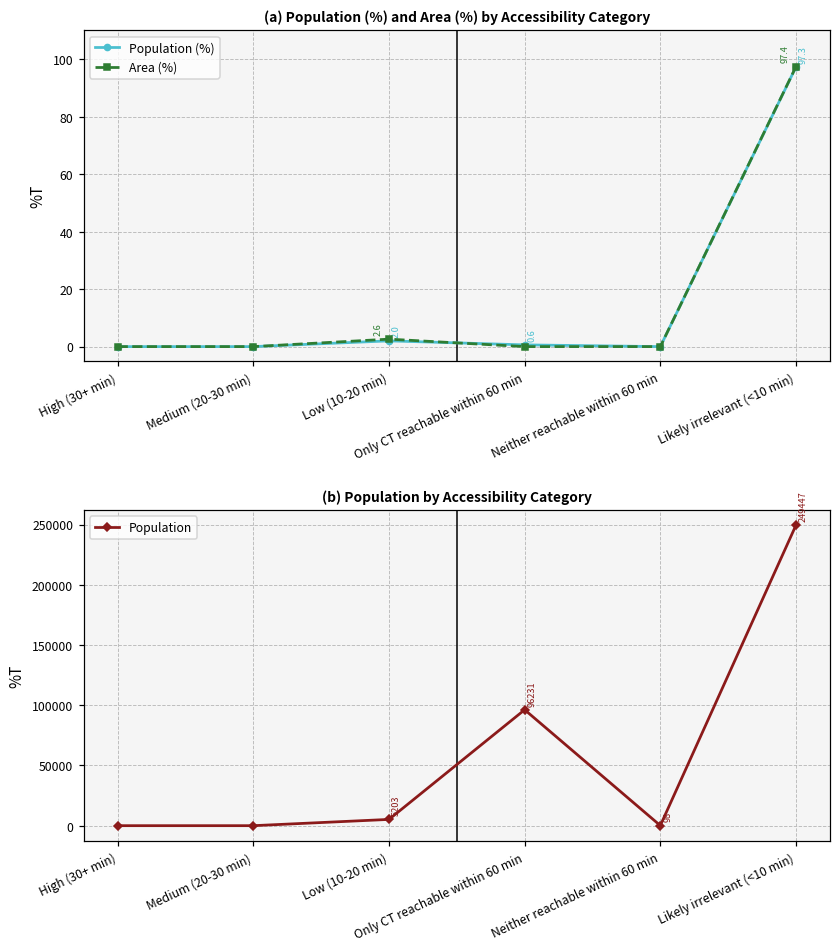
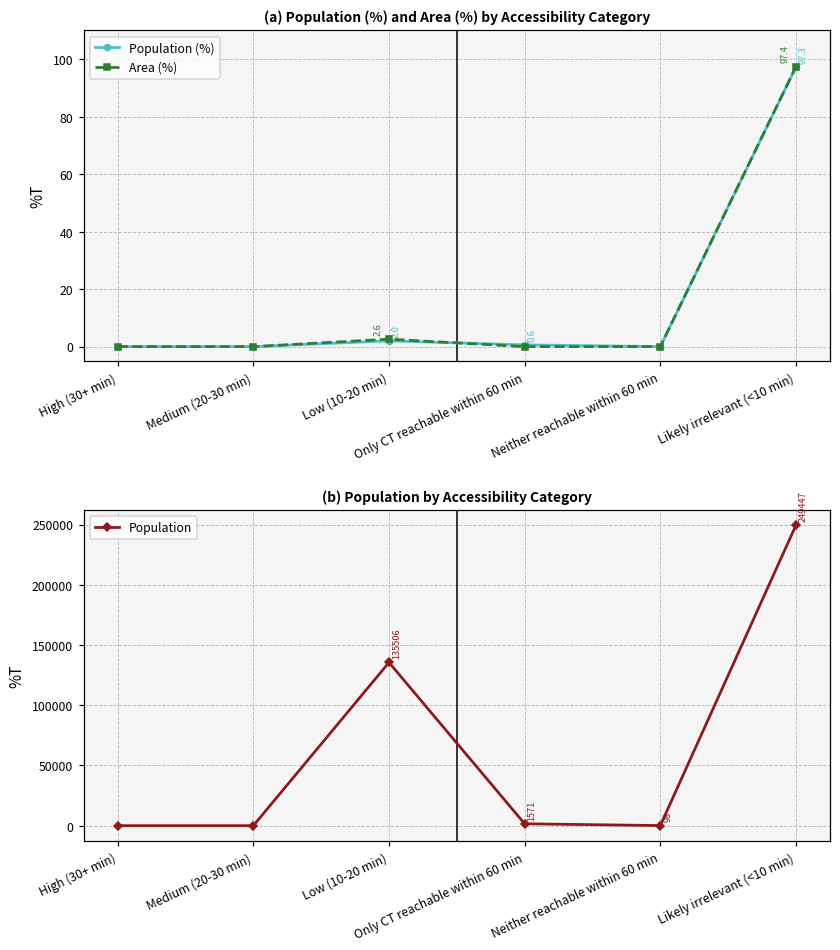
(b) Population by Accessibility Category, Low (10-20 min): 5203 -> 135506
(b) Population by Accessibility Category, Only CT reachable within 60 min: 96231 -> 1571
